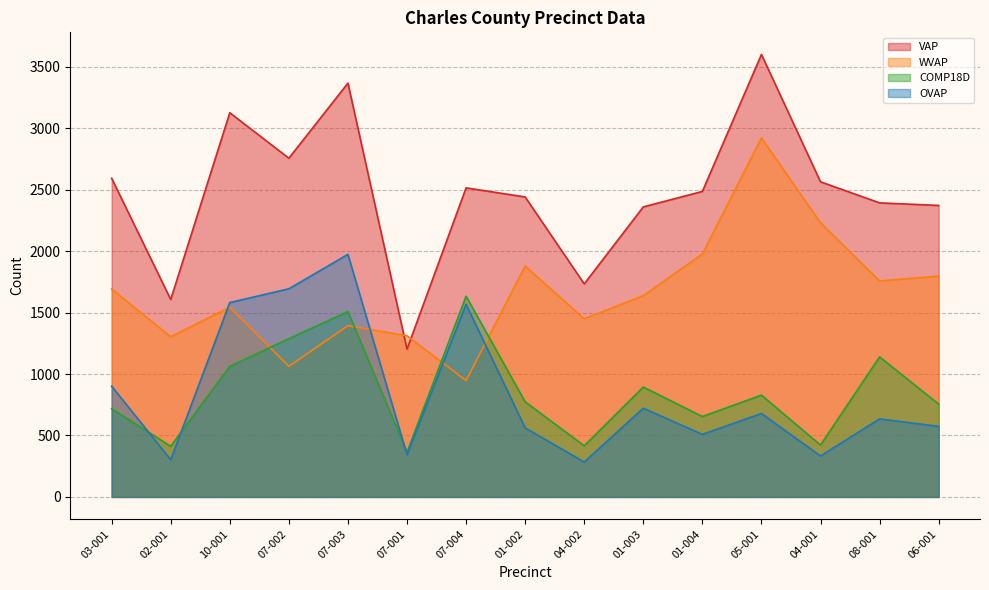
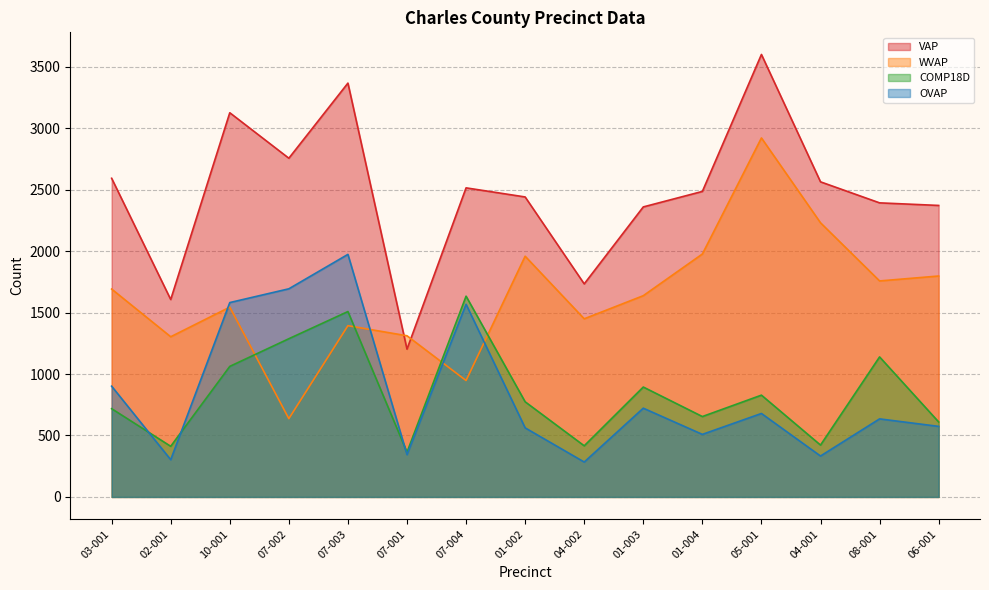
WVAP, 07-002: 1060 -> 640
WVAP, 01-002: 1880 -> 1960
COMP18D, 06-001: 760 -> 610
